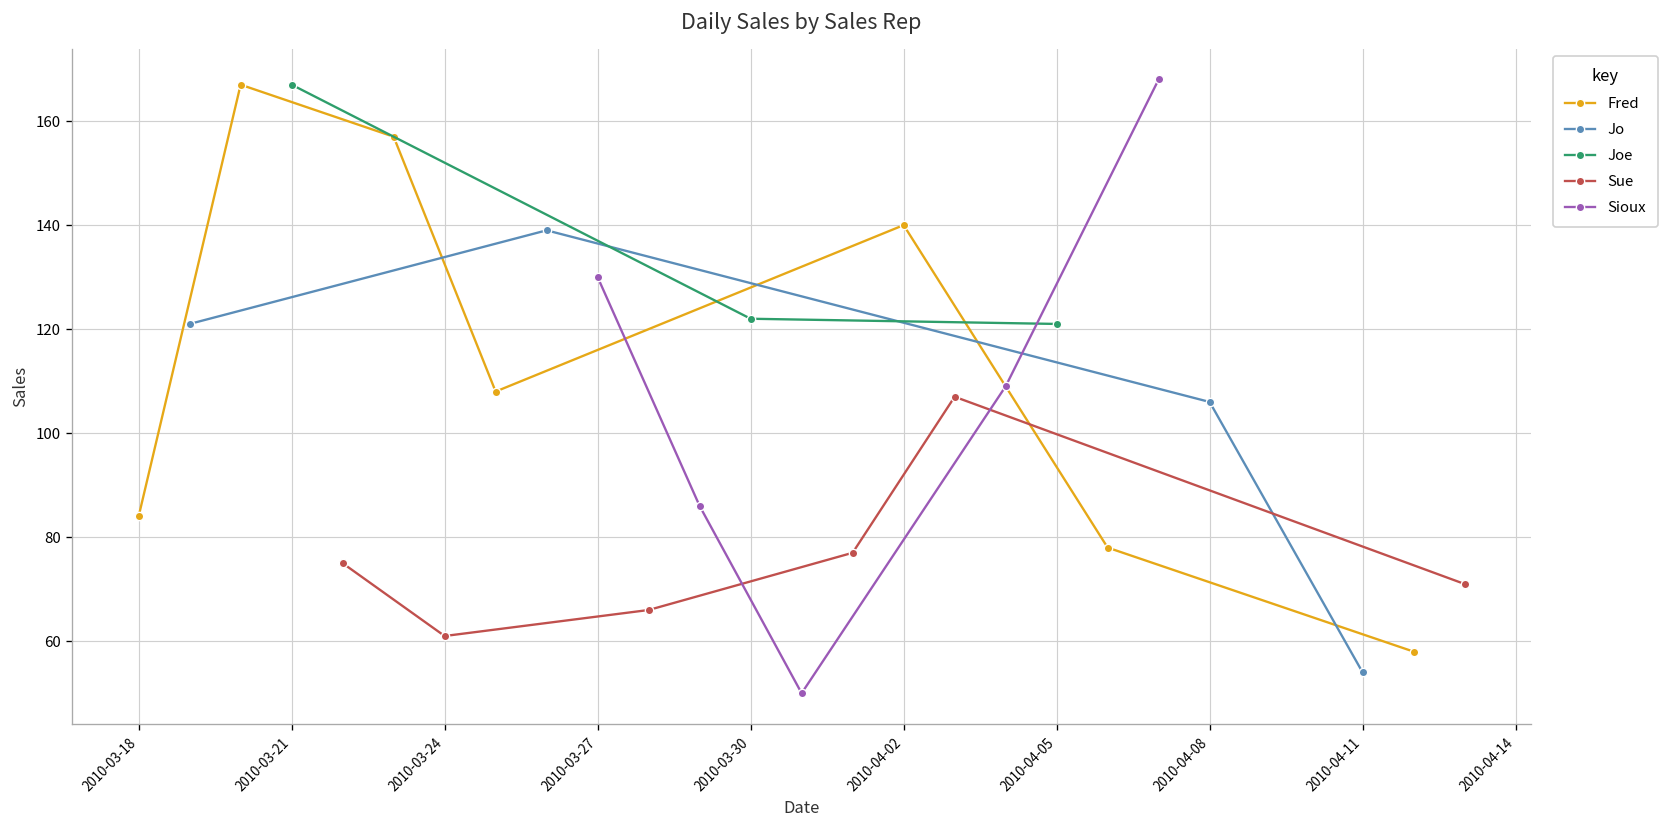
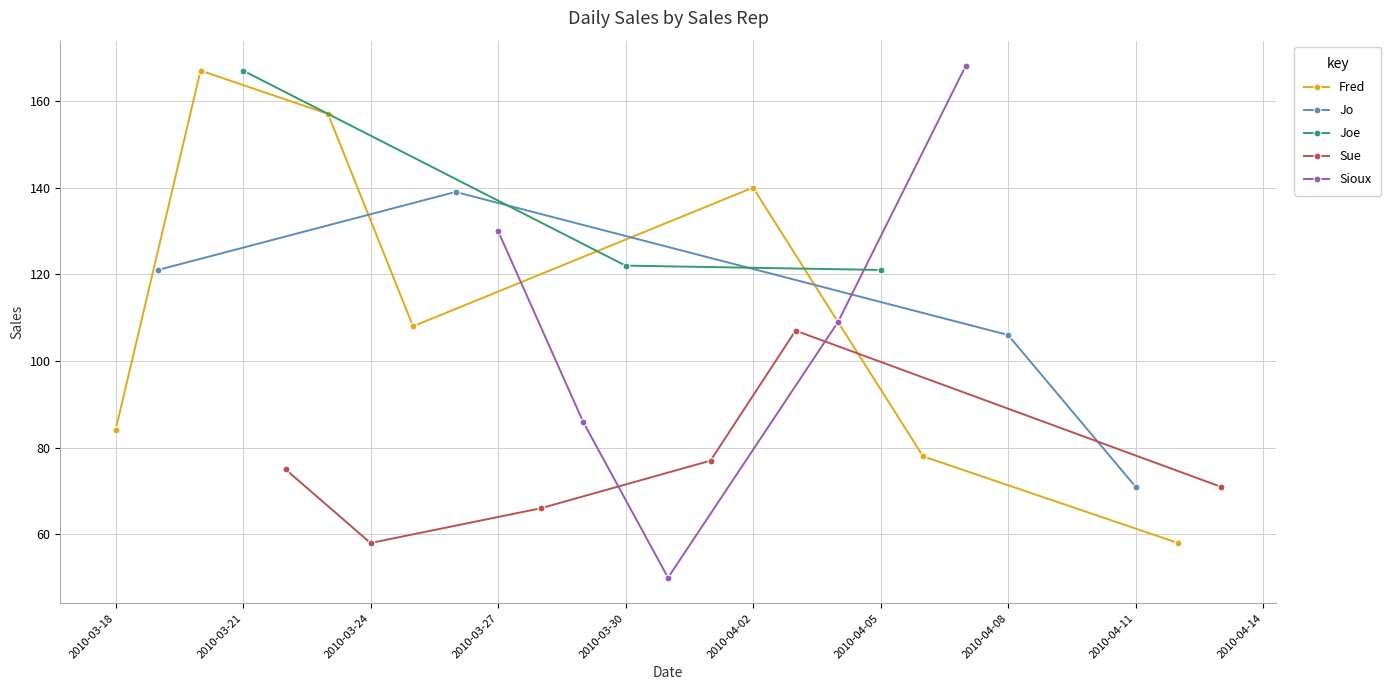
Sue, 2010-03-24: 61 -> 58
Jo, 2010-04-11: 54 -> 71
